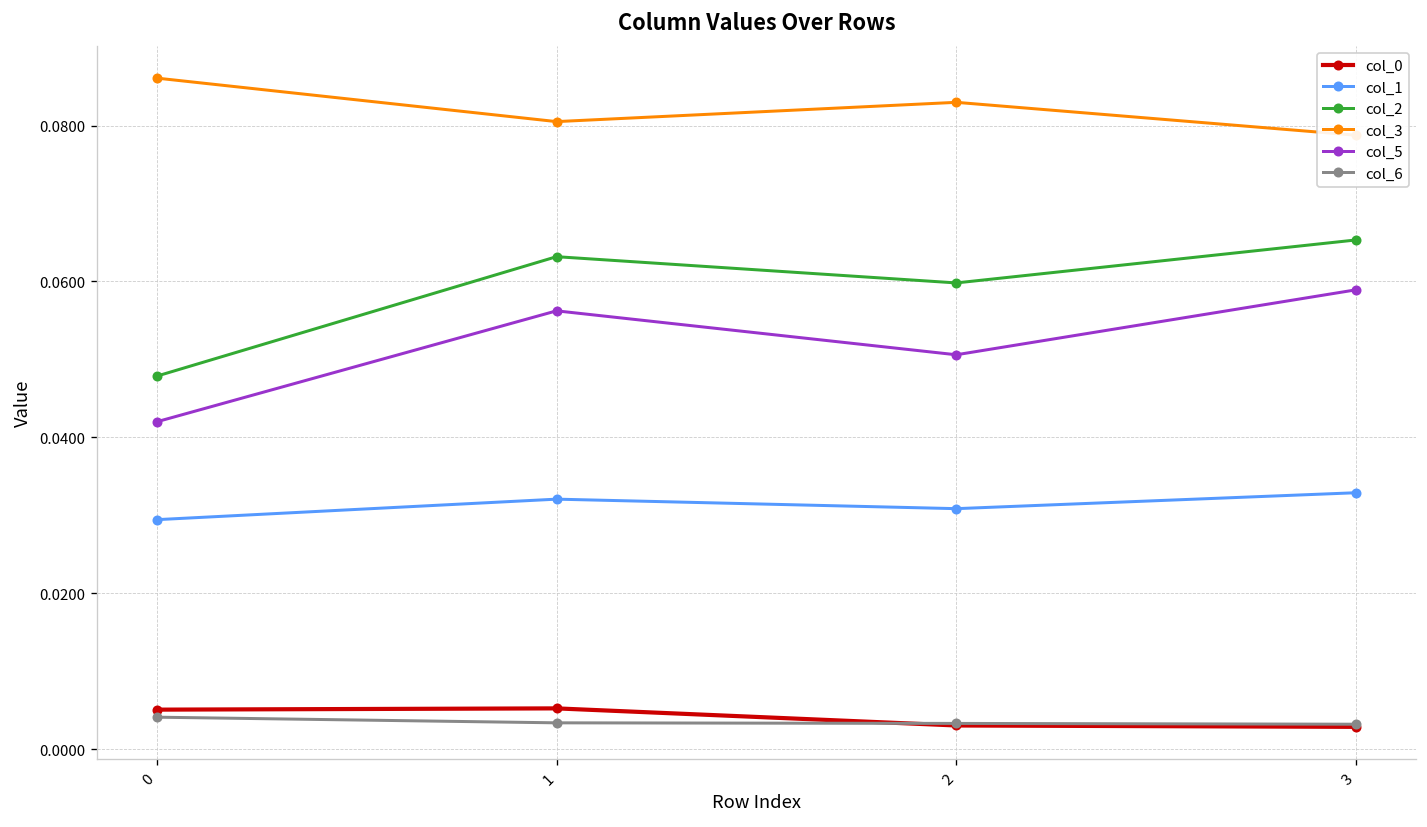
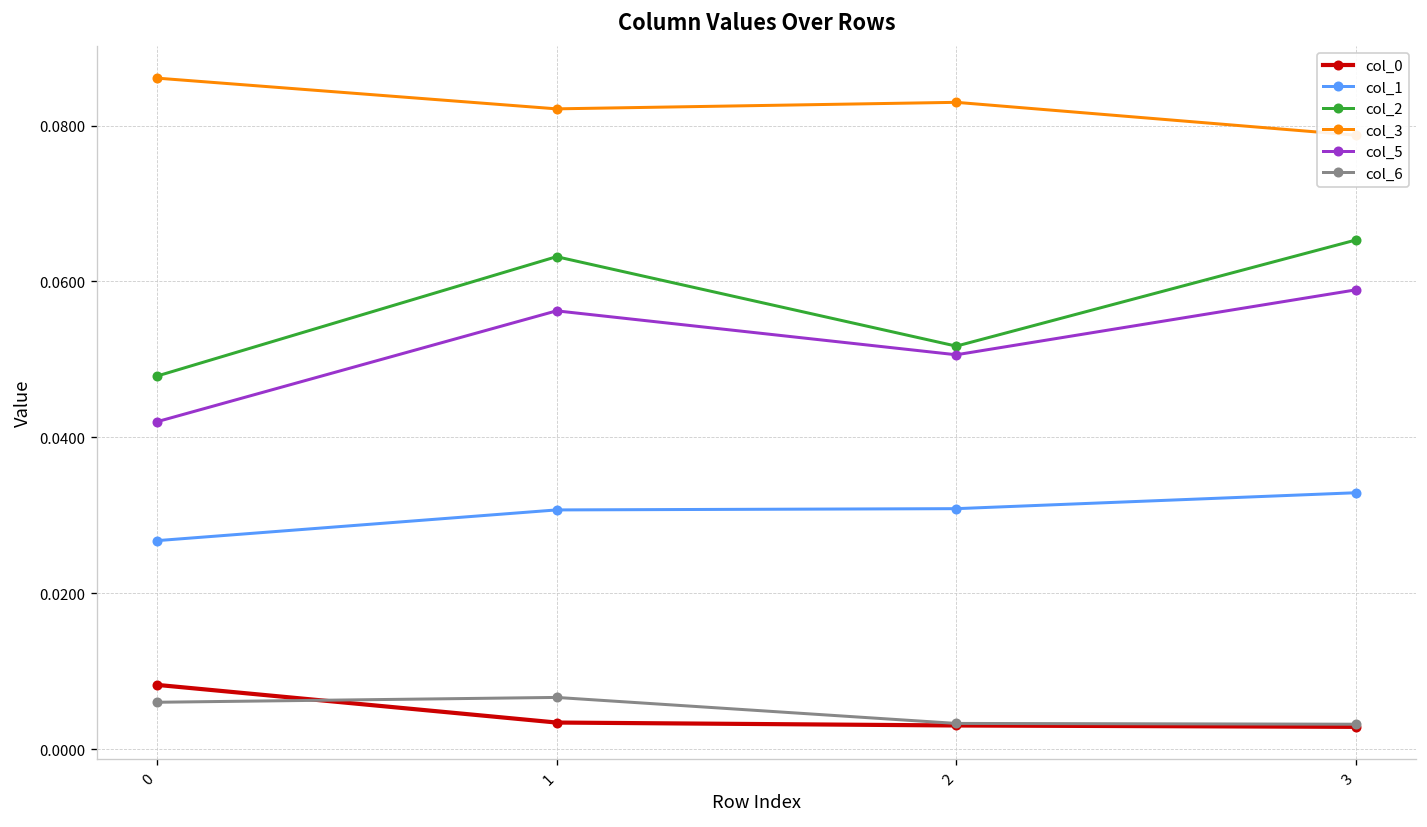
col_0, 0: 0.005 -> 0.008
col_1, 0: 0.029 -> 0.027
col_6, 0: 0.004 -> 0.006
col_0, 1: 0.005 -> 0.003
col_1, 1: 0.032 -> 0.031
col_3, 1: 0.081 -> 0.082
col_6, 1: 0.003 -> 0.007
col_2, 2: 0.060 -> 0.052
